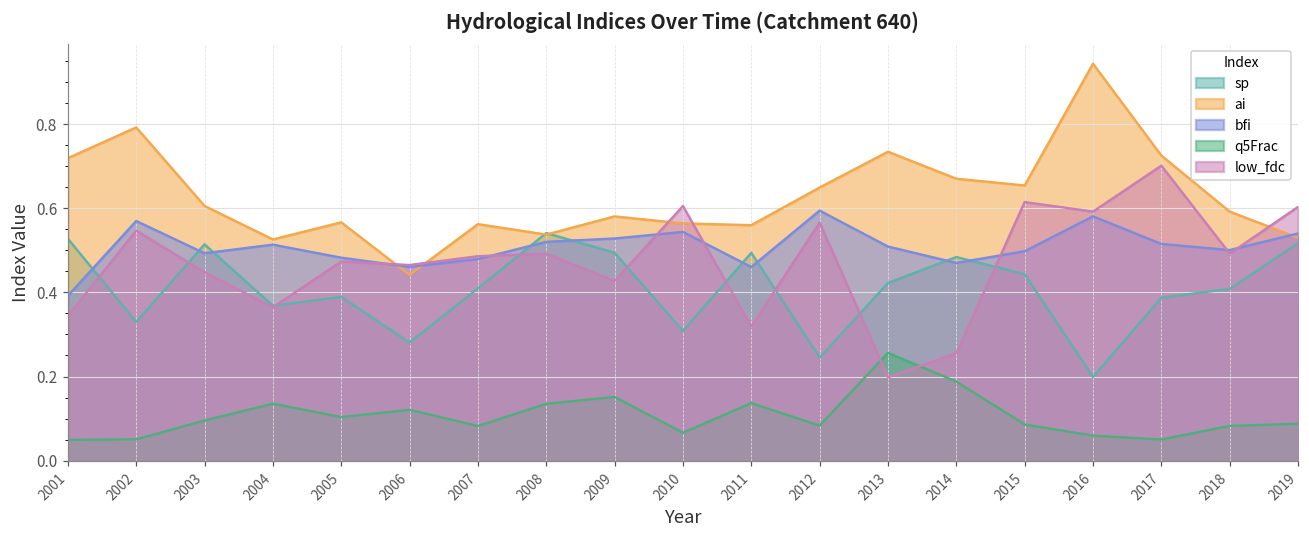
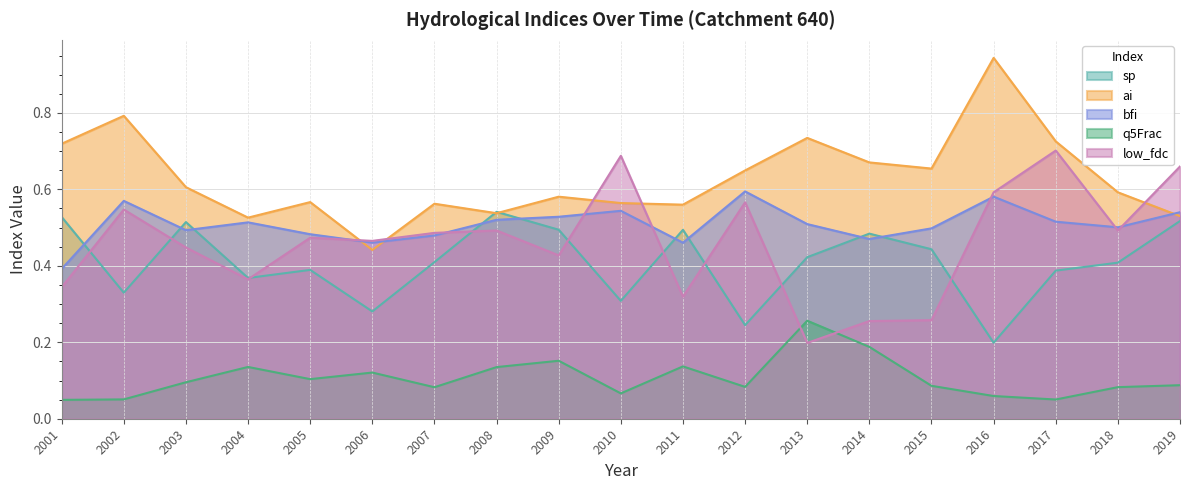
low_fdc, 2010: 0.61 -> 0.69
low_fdc, 2015: 0.62 -> 0.26
low_fdc, 2019: 0.60 -> 0.66
